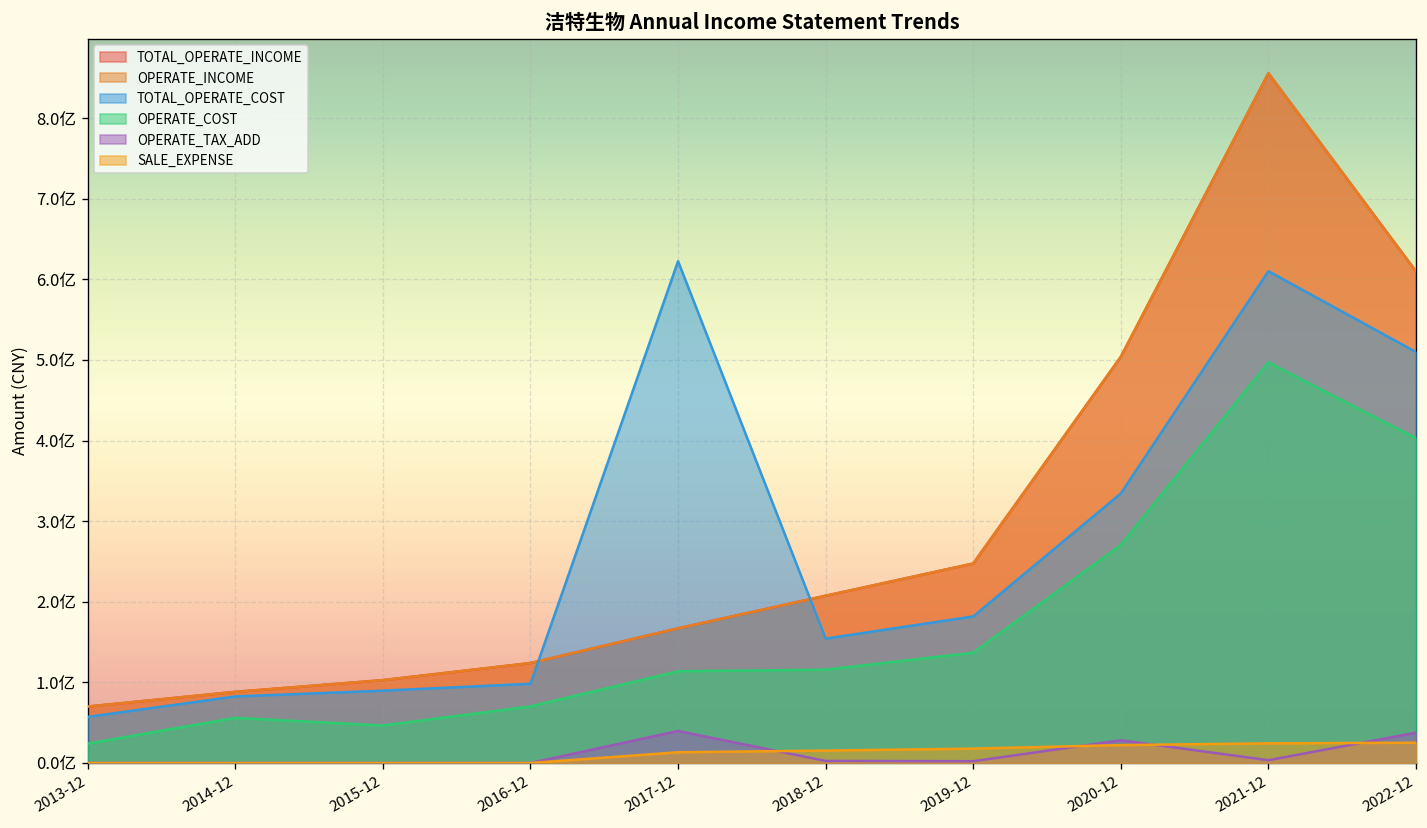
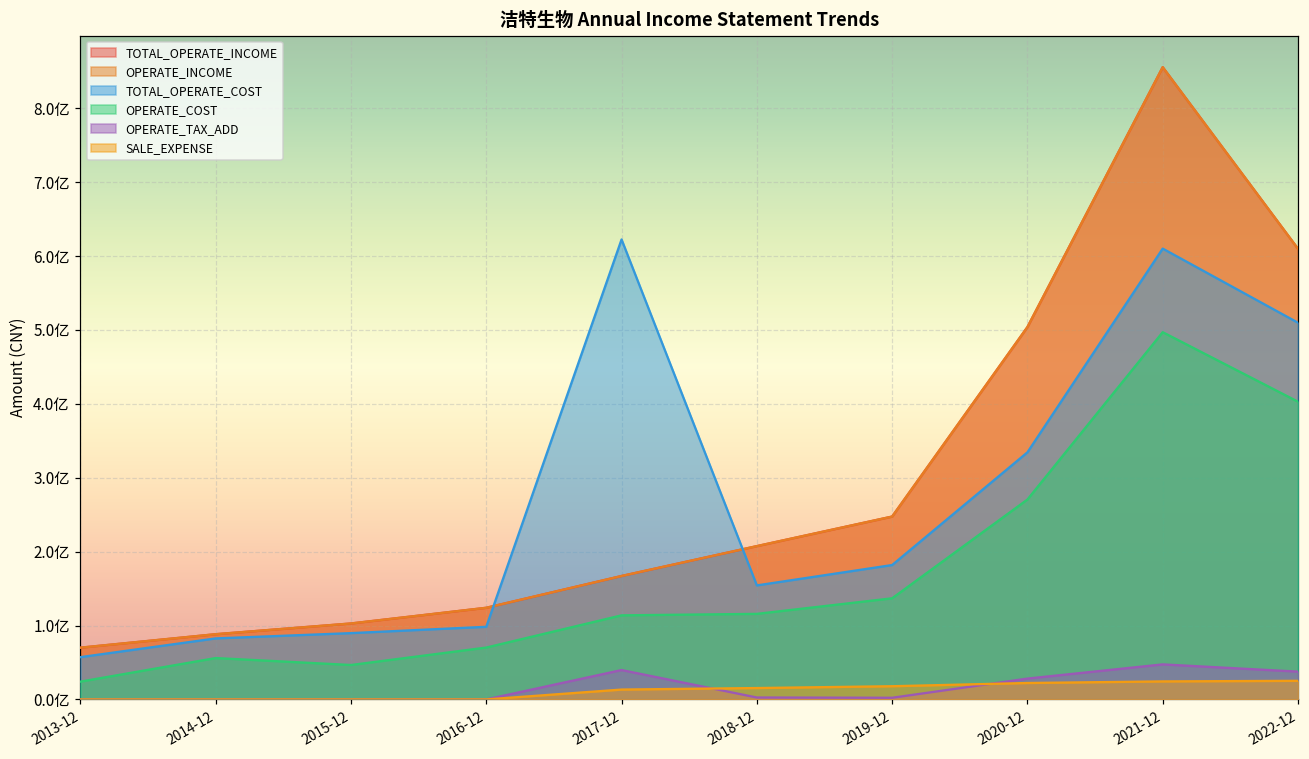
OPERATE_TAX_ADD, 2021-12: 0.0亿 -> 0.5亿
